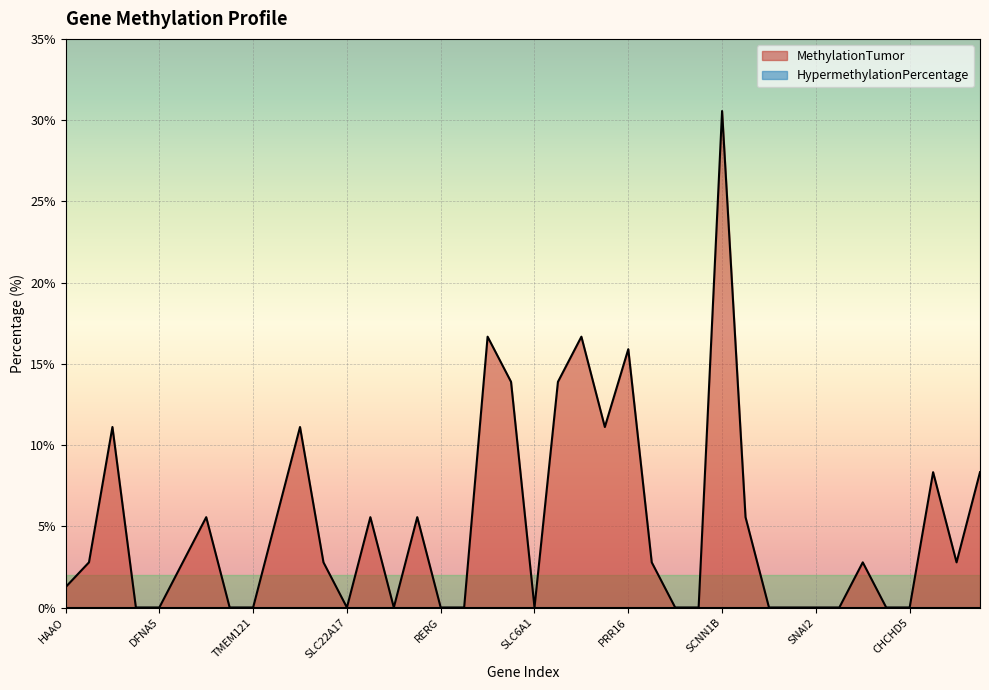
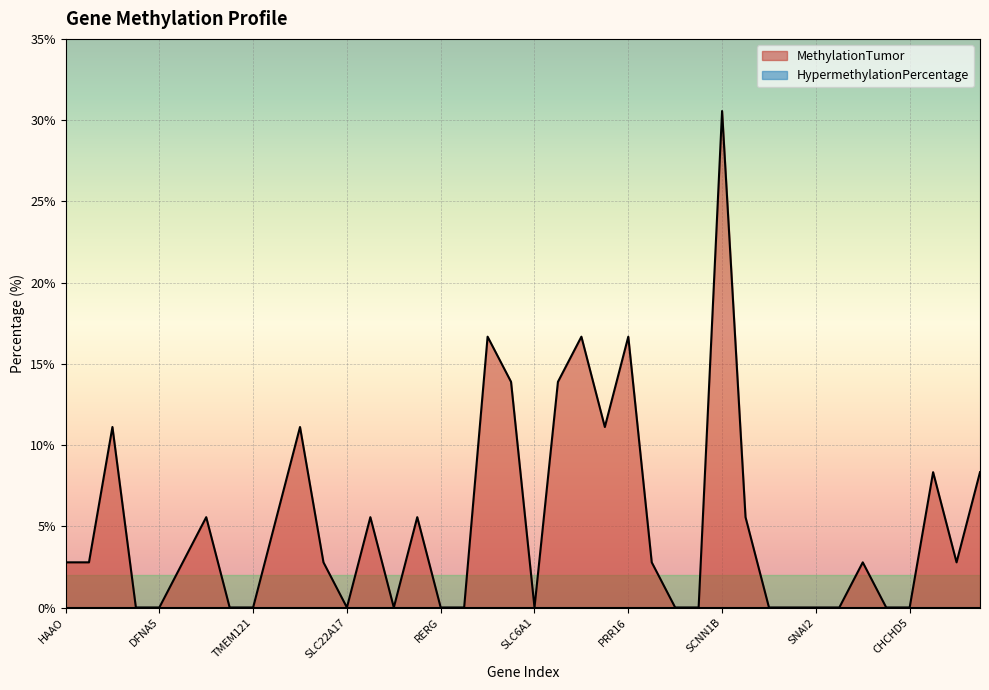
MethylationTumor, HAAO: 1.3% -> 2.8%
MethylationTumor, PRR16: 15.9% -> 16.7%
